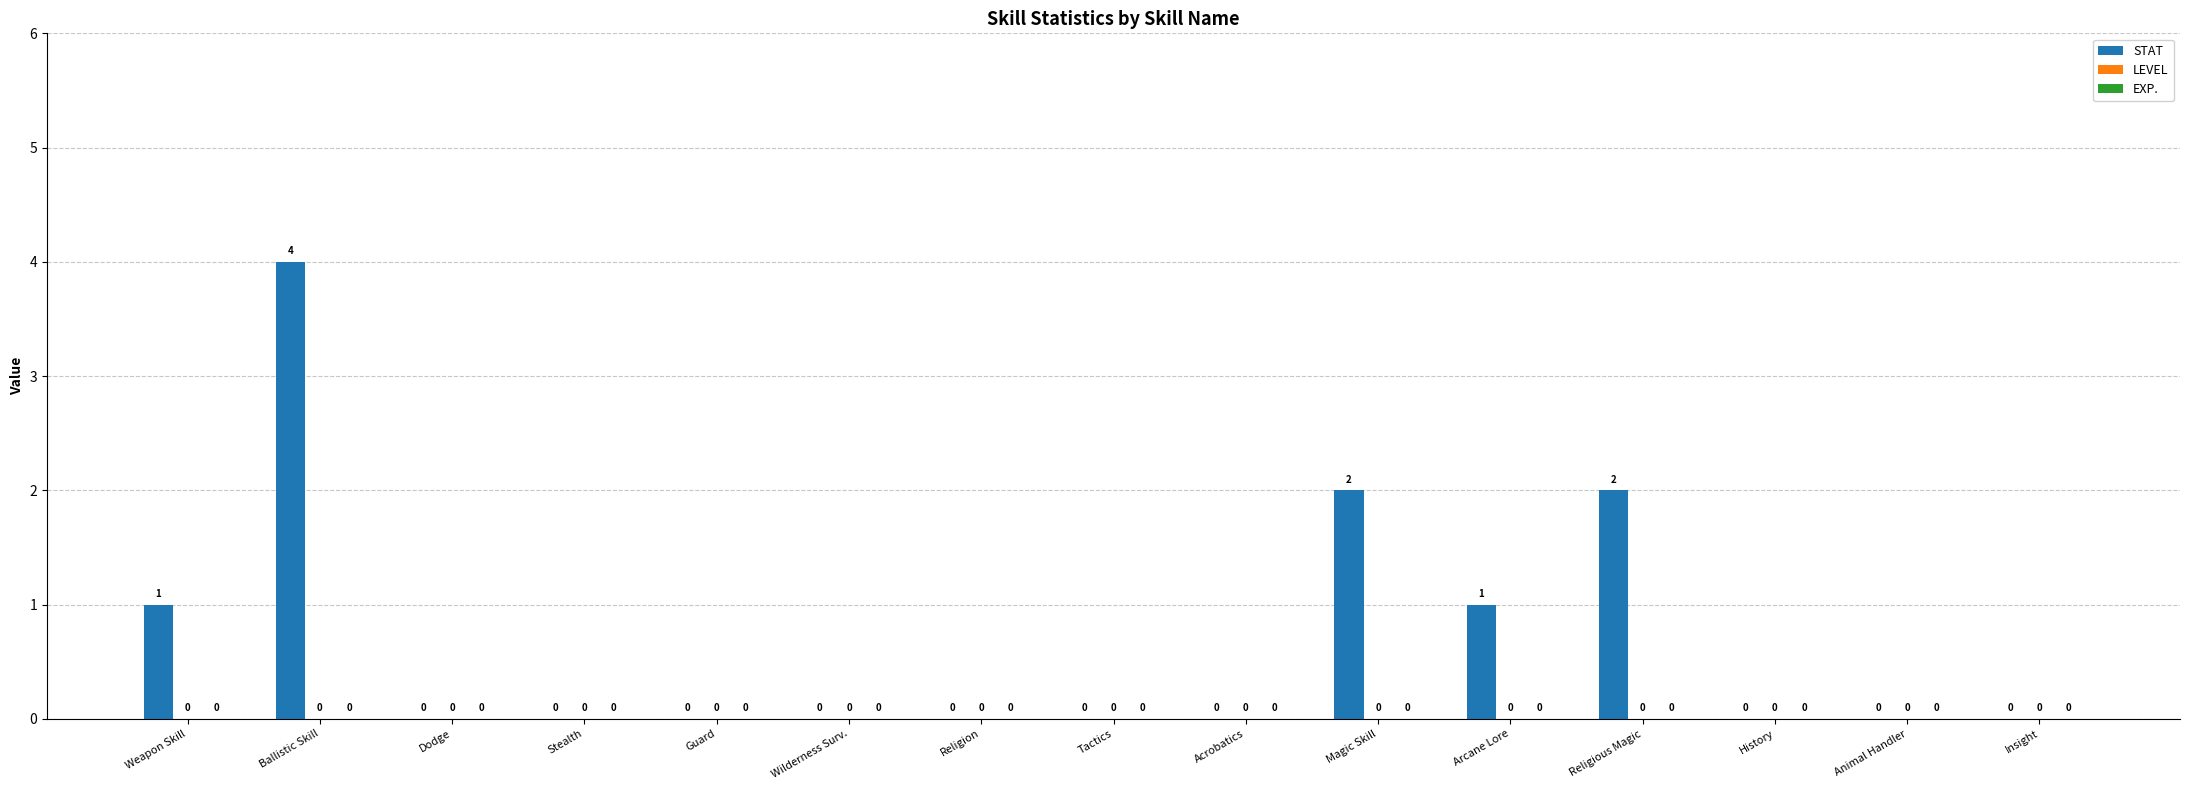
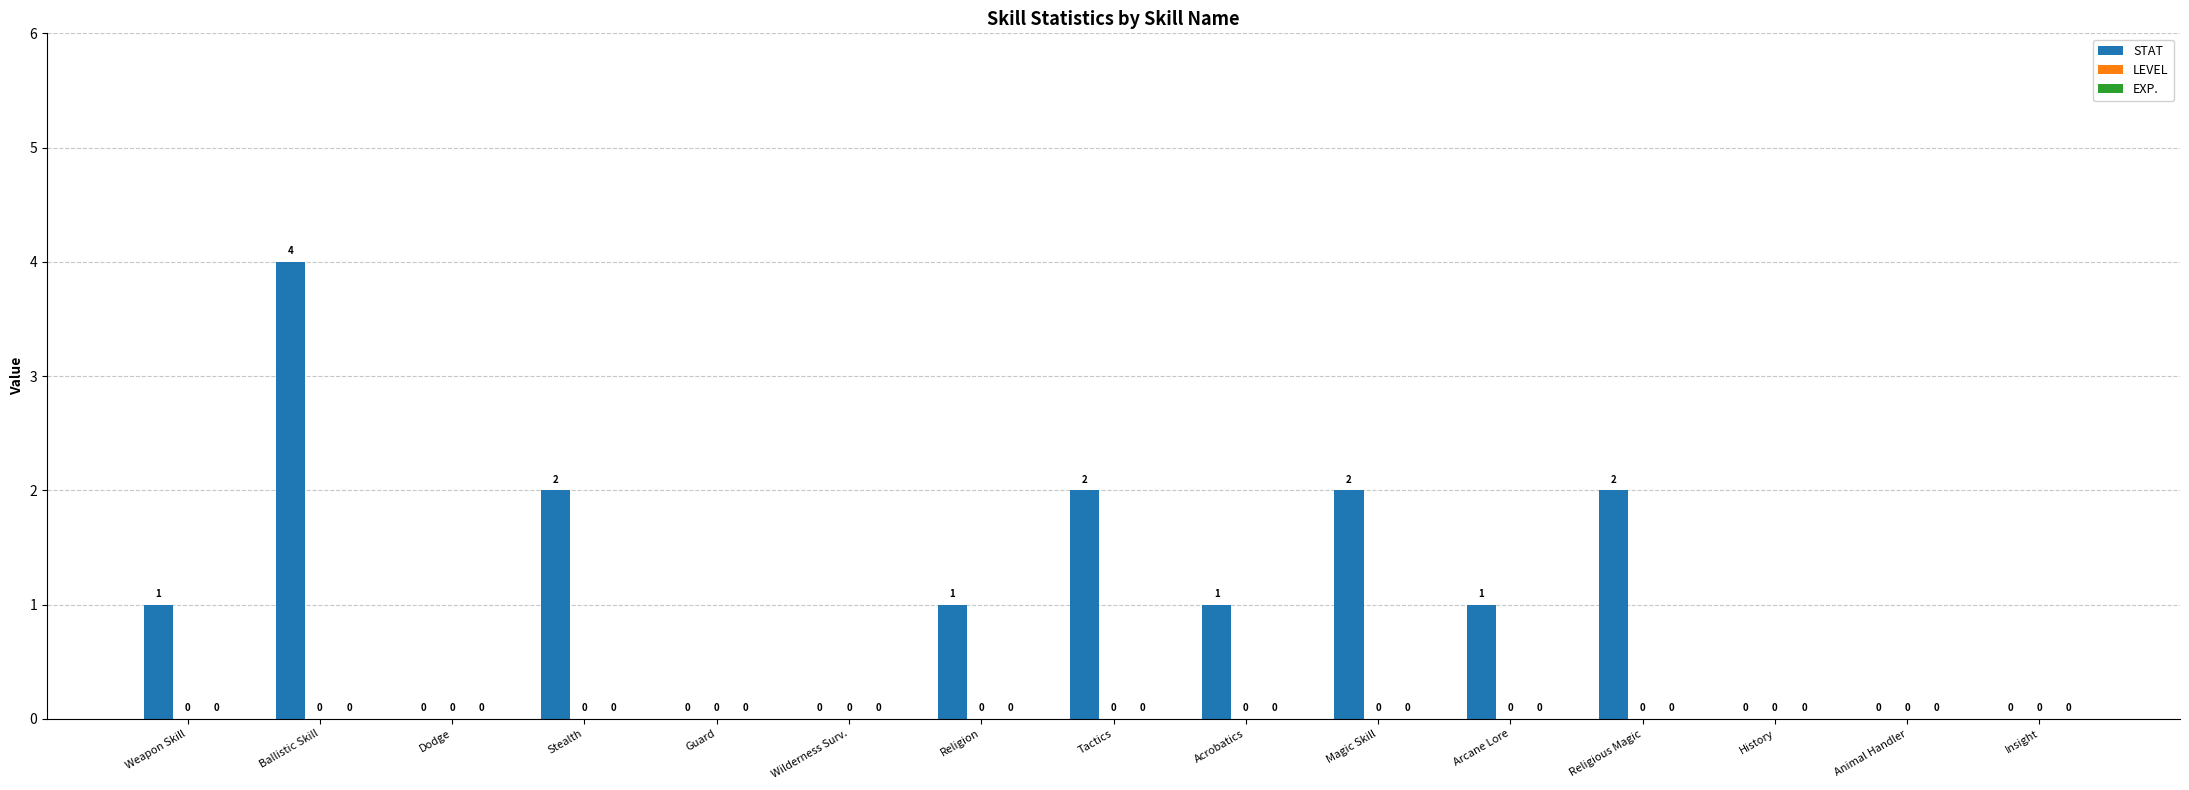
STAT, Stealth: 0 -> 2
STAT, Religion: 0 -> 1
STAT, Tactics: 0 -> 2
STAT, Acrobatics: 0 -> 1
